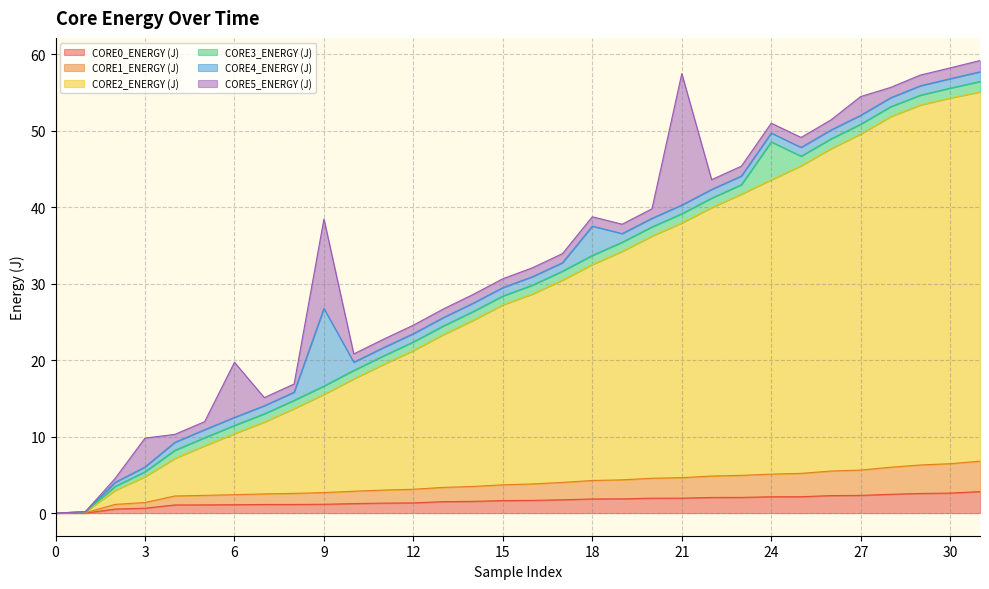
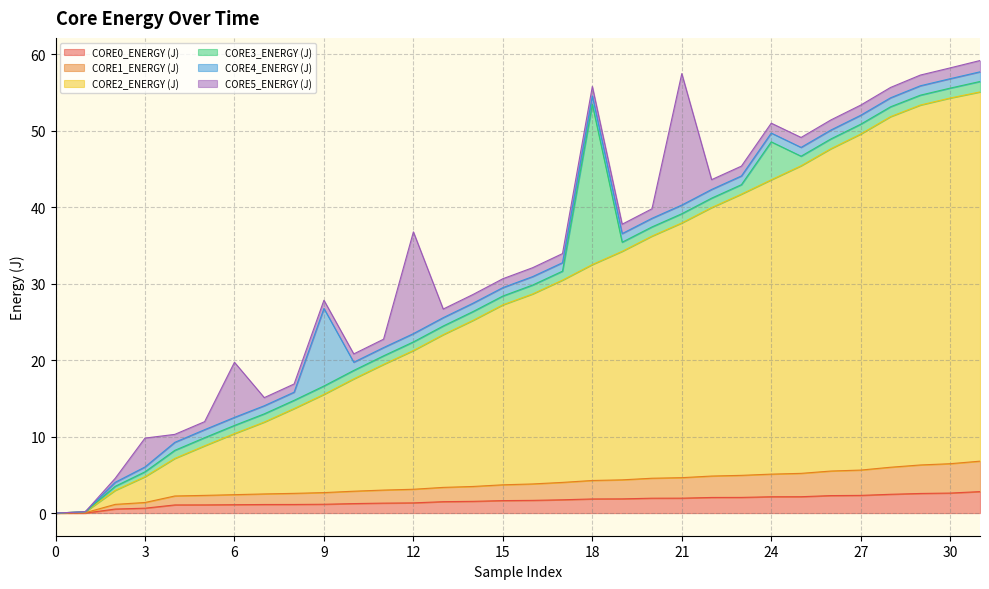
CORE5_ENERGY (J), 9: 12 -> 1
CORE5_ENERGY (J), 12: 1 -> 13
CORE3_ENERGY (J), 18: 1 -> 21
CORE4_ENERGY (J), 18: 4 -> 1
CORE5_ENERGY (J), 27: 2 -> 1
